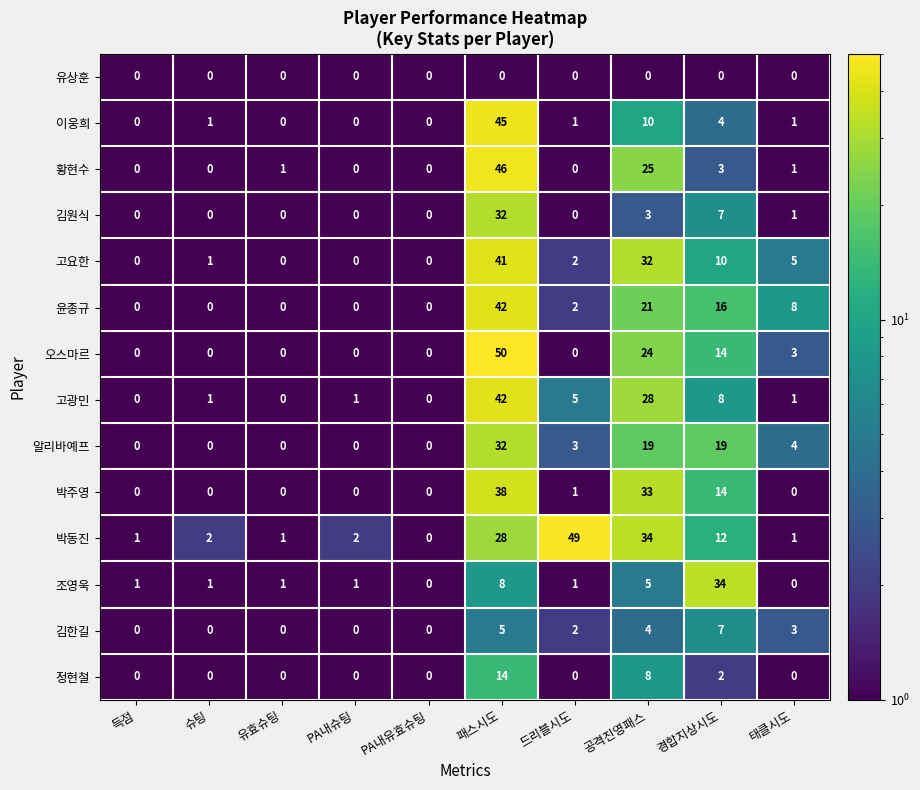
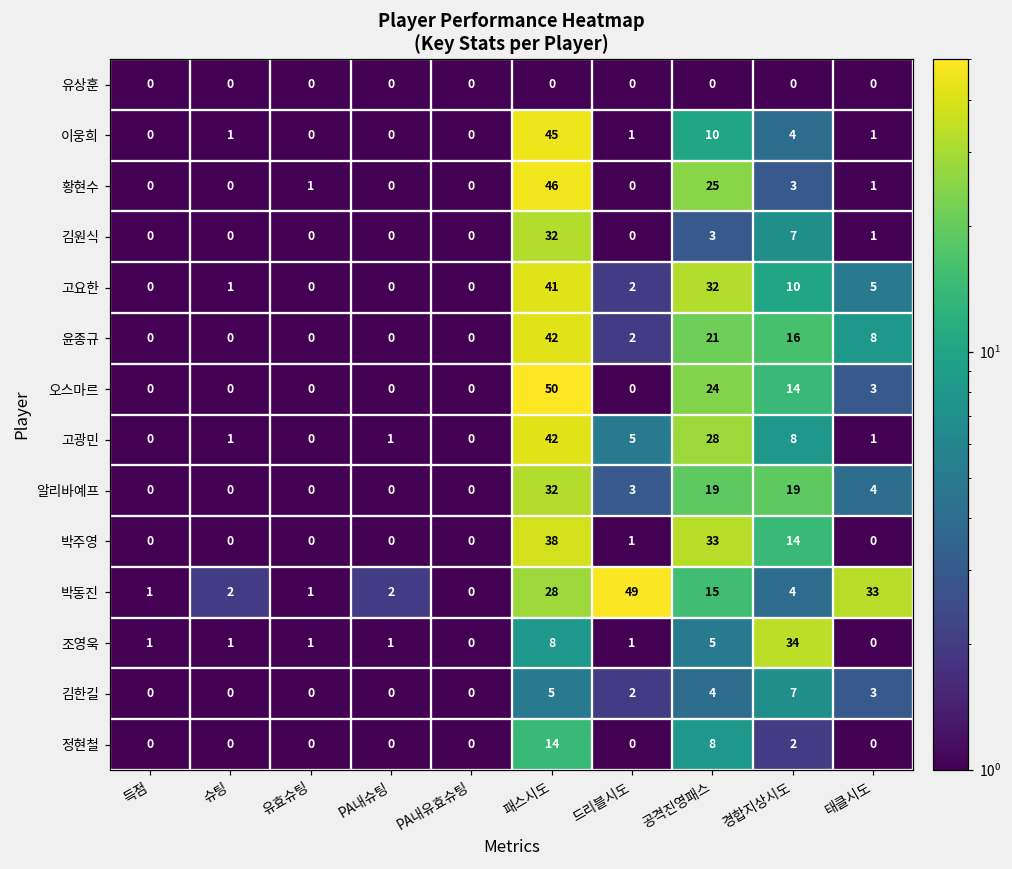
박동진, 공격진영패스: 34 -> 15
박동진, 경합지상시도: 12 -> 4
박동진, 태클시도: 1 -> 33
